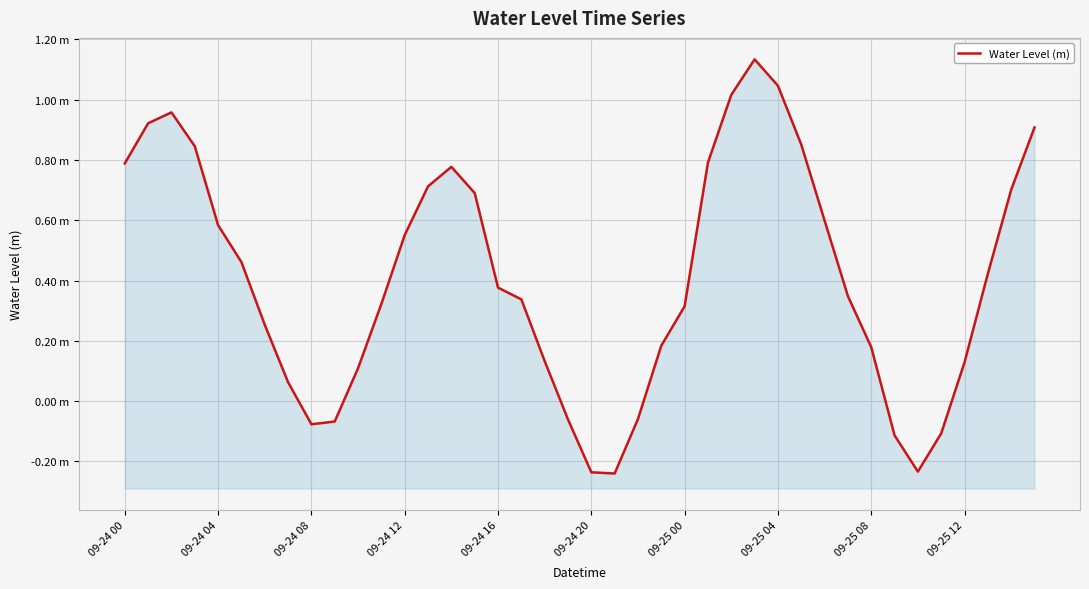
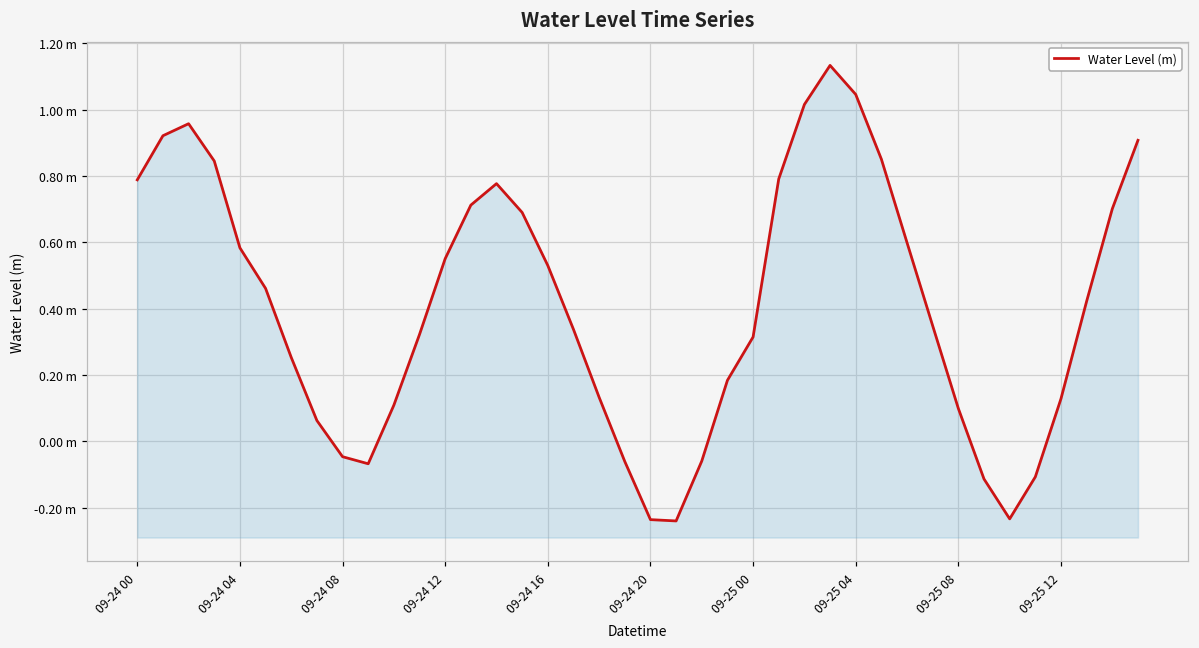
09-24 08: -0.08 m -> -0.05 m
09-24 16: 0.38 m -> 0.53 m
09-25 08: 0.18 m -> 0.10 m
